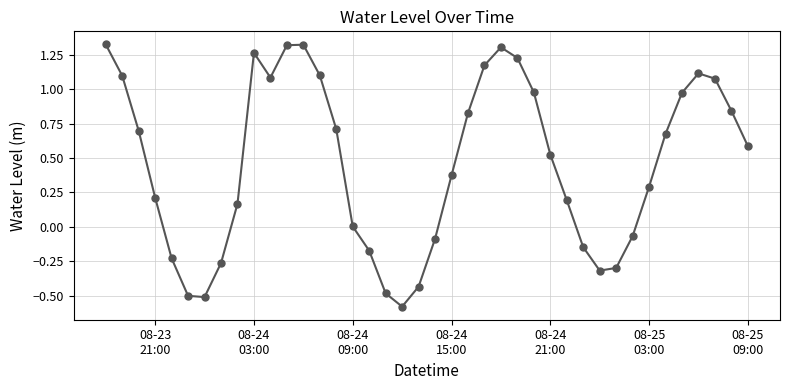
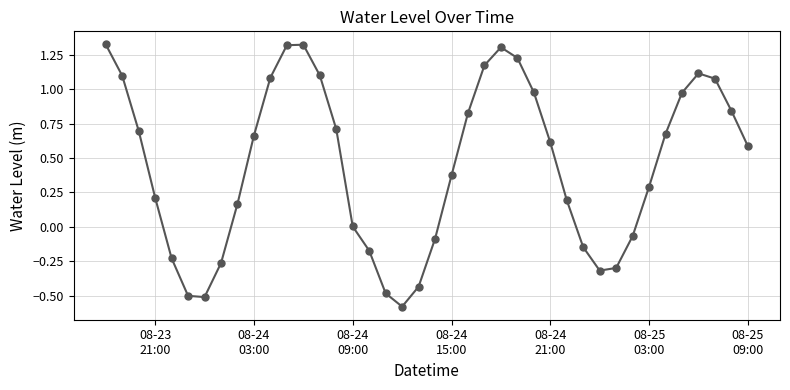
08-24 03:00: 1.26 -> 0.66
08-24 21:00: 0.52 -> 0.61
